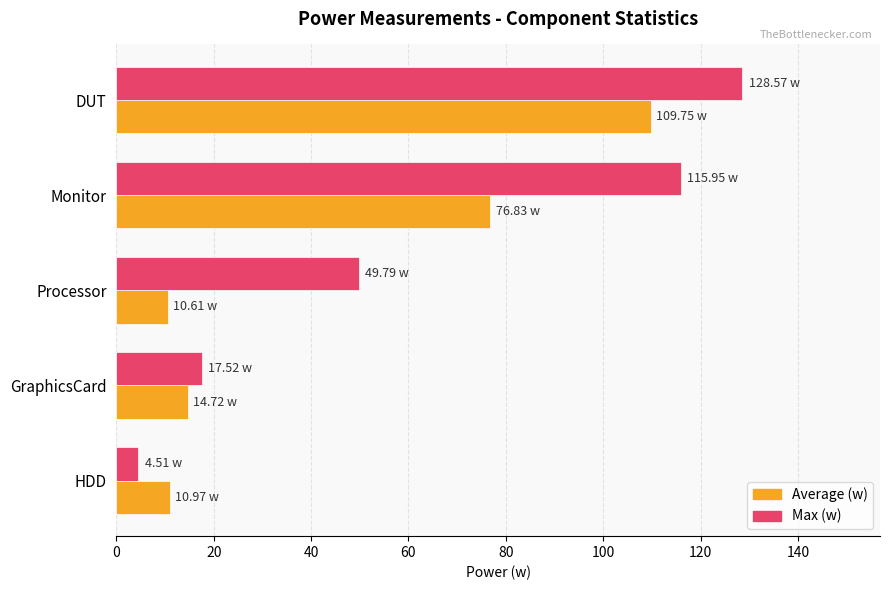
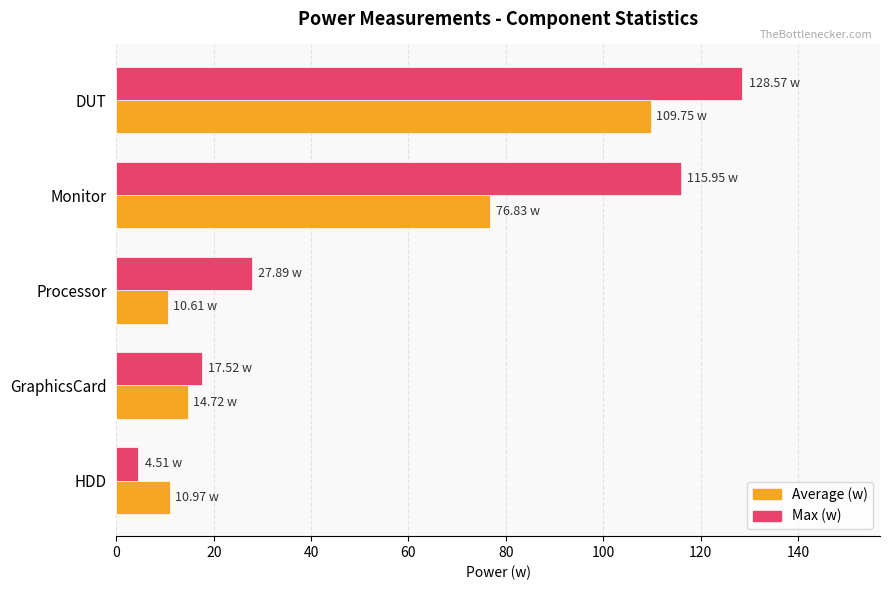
Max (w), Processor: 49.79 -> 27.89
